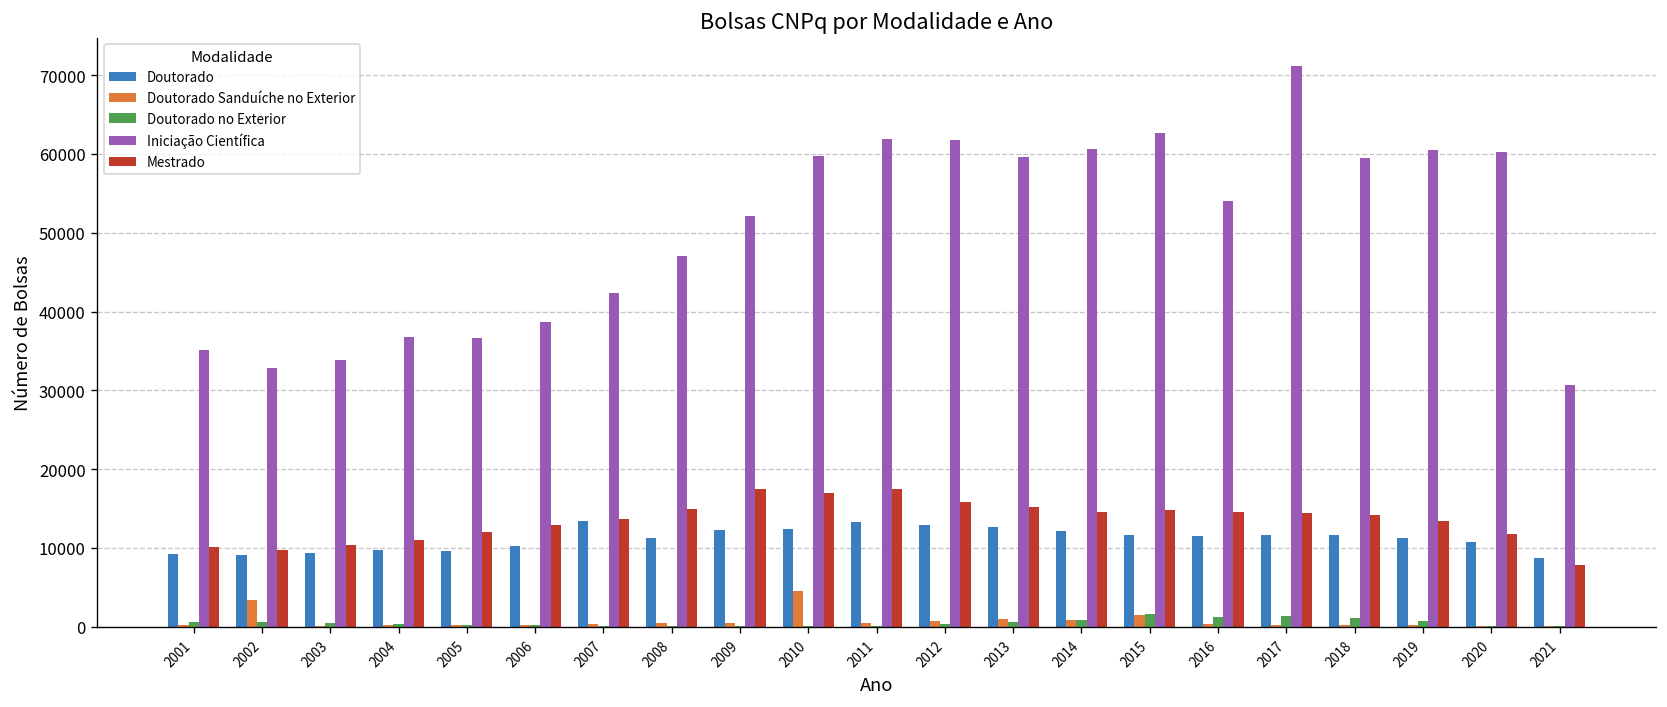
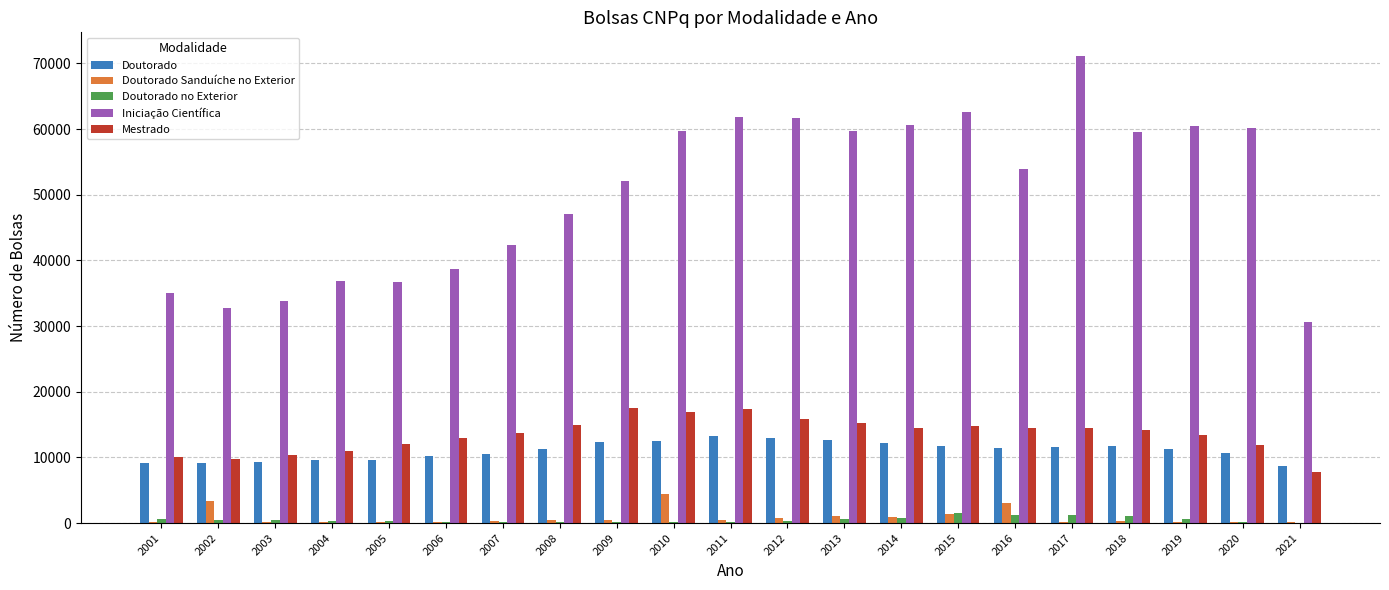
Doutorado, 2007: 13000 -> 11000
Doutorado Sanduíche no Exterior, 2016: 0 -> 3000
